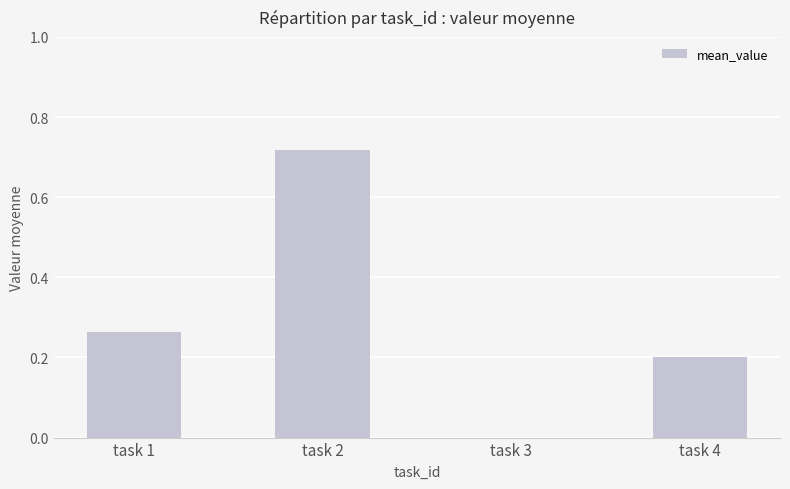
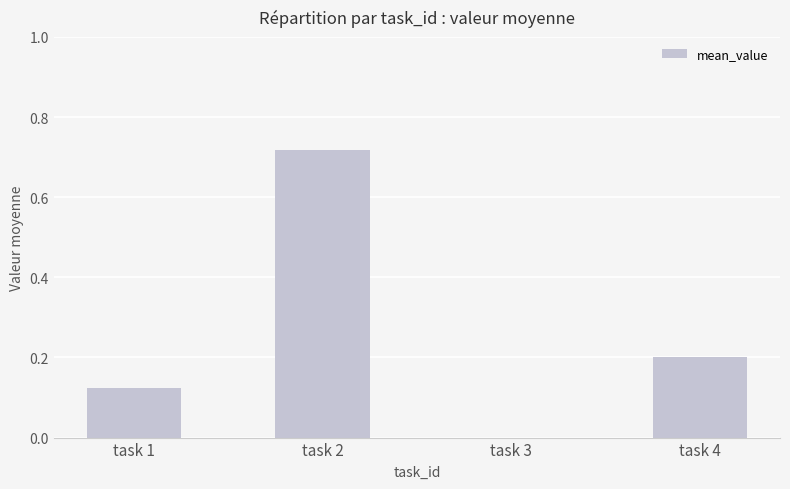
task 1: 0.26 -> 0.13
